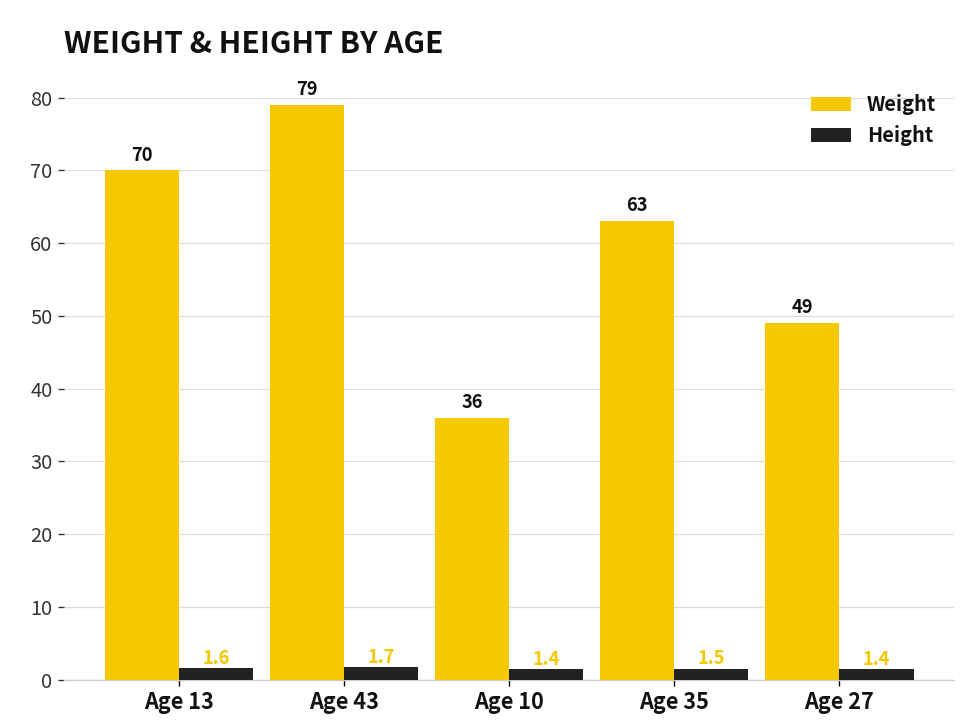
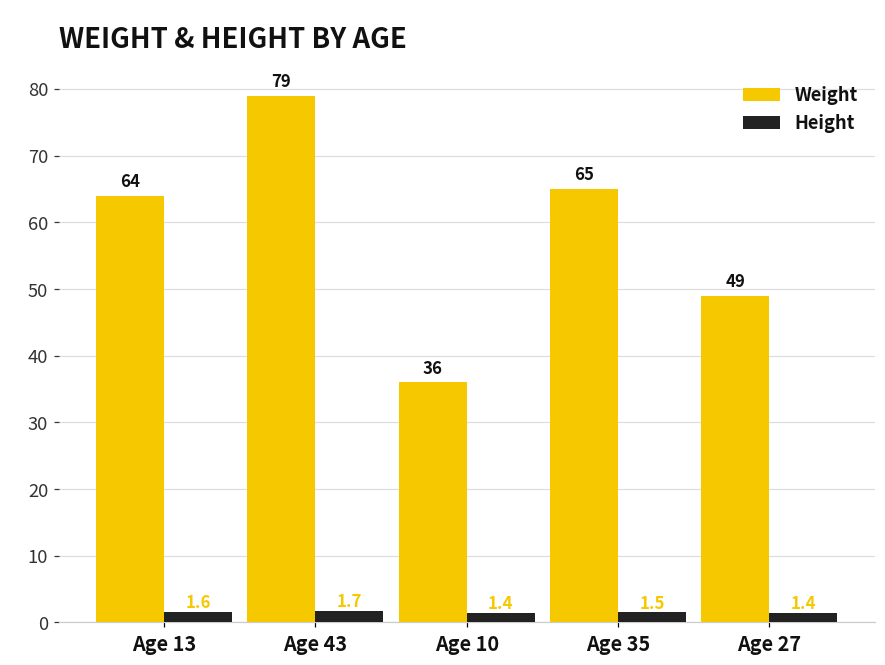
Weight, Age 13: 70 -> 64
Weight, Age 35: 63 -> 65
